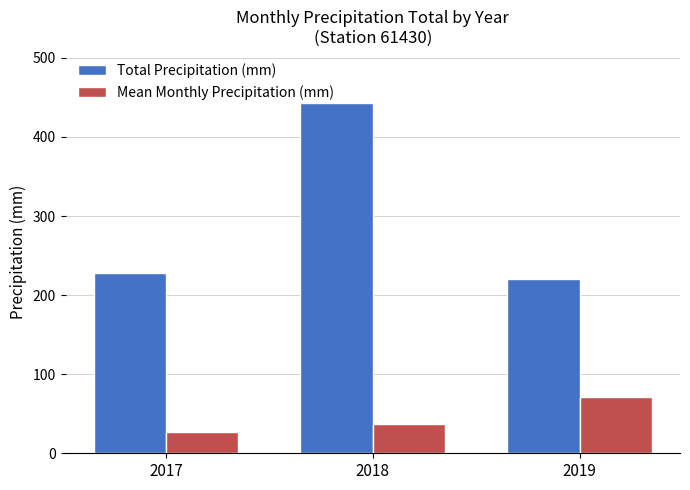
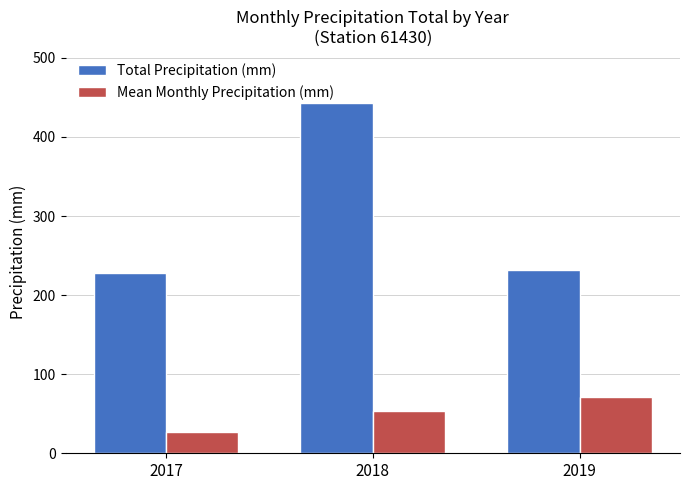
Mean Monthly Precipitation (mm), 2018: 40 -> 50
Total Precipitation (mm), 2019: 220 -> 230
